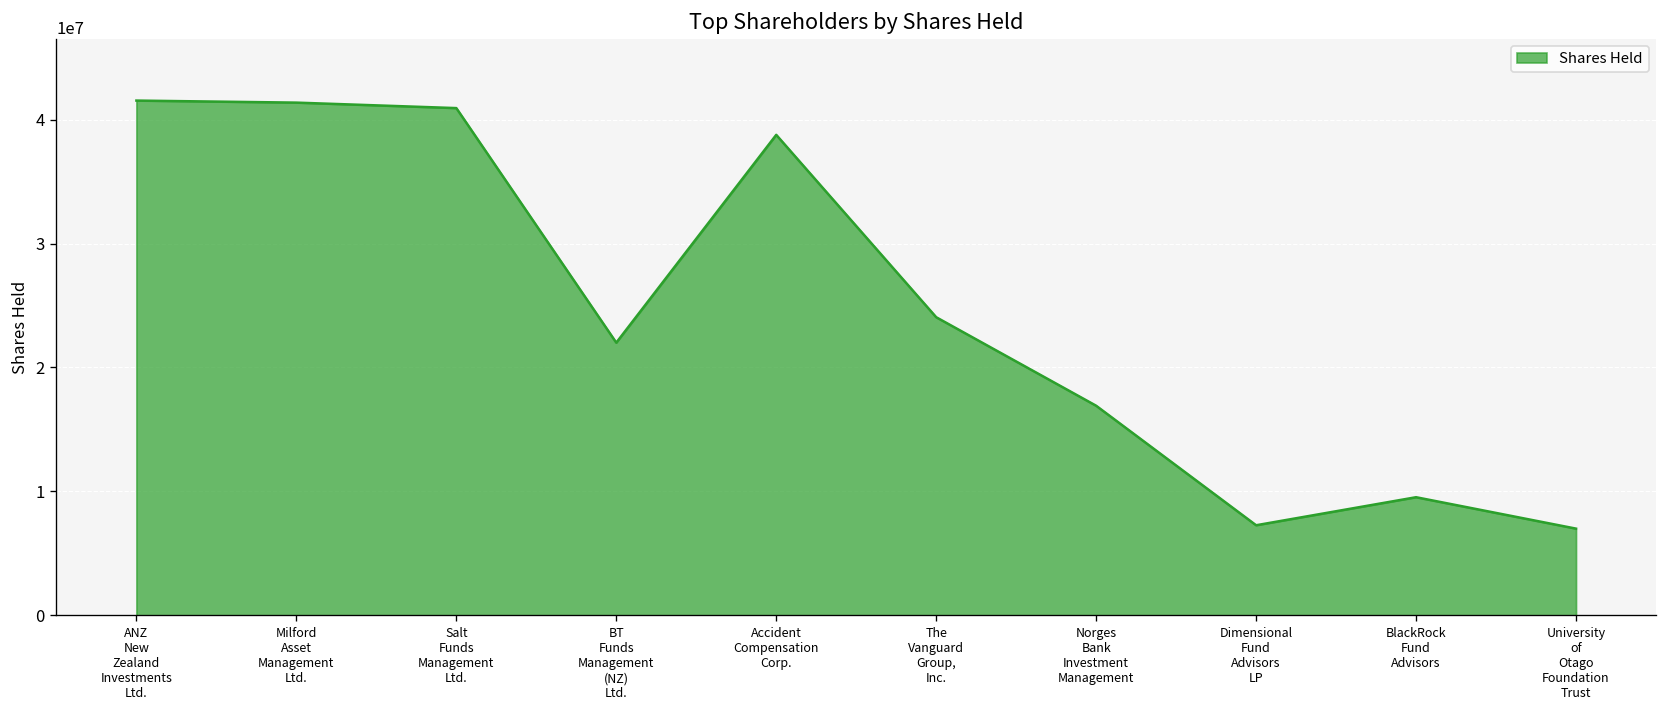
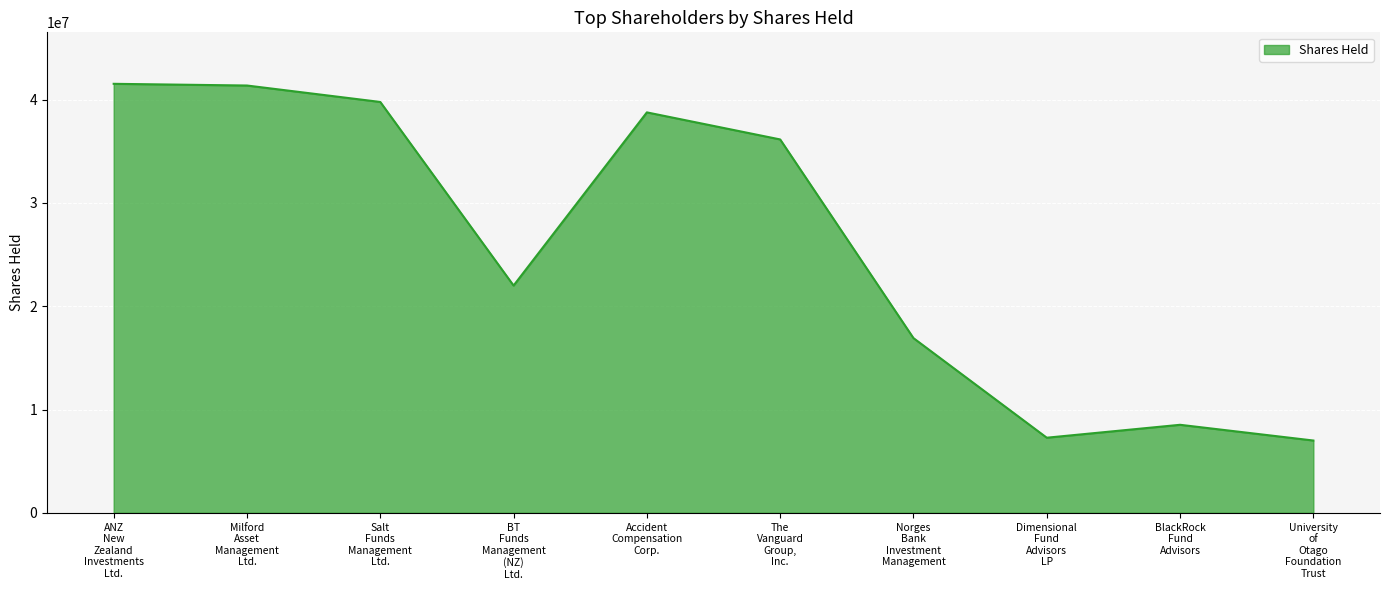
Salt Funds Management Ltd.: 40900000 -> 39800000
The Vanguard Group, Inc.: 24100000 -> 36100000
BlackRock Fund Advisors: 9500000 -> 8500000
